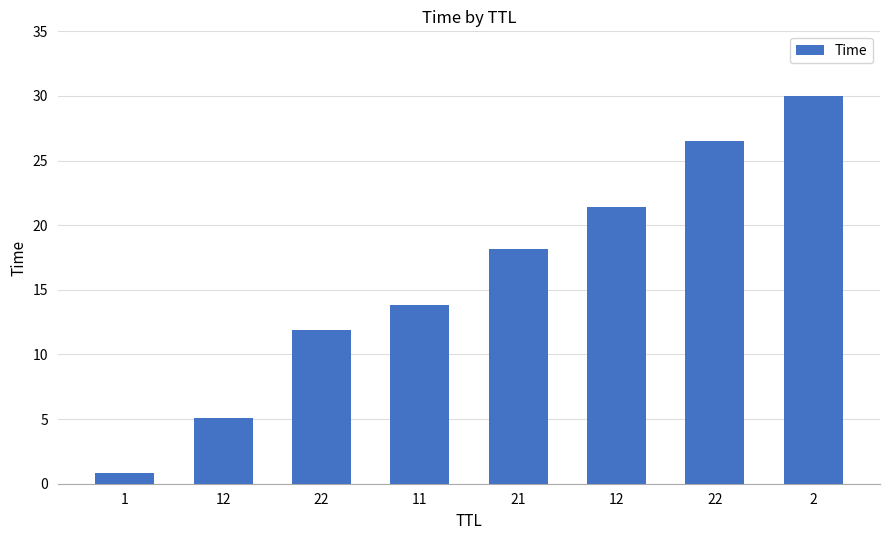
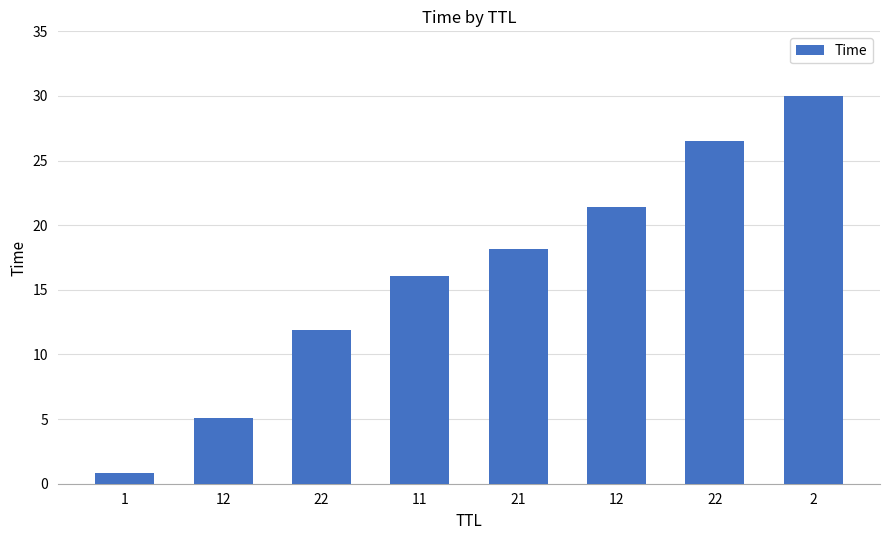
11: 13.9 -> 16.0
